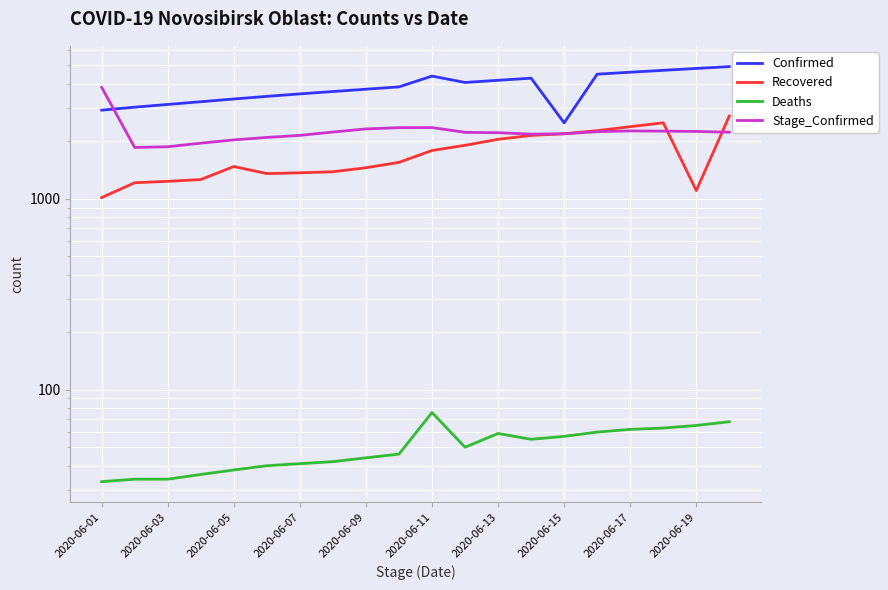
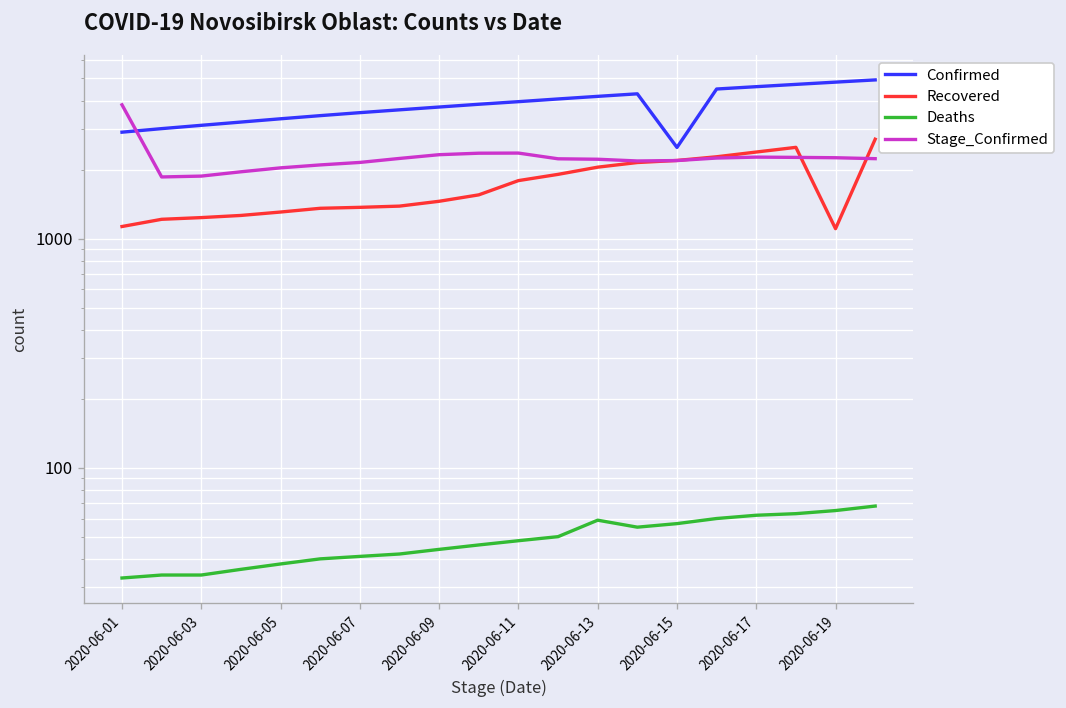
Recovered, 2020-06-01: 1000 -> 1100
Recovered, 2020-06-05: 1500 -> 1300
Confirmed, 2020-06-11: 4400 -> 4000
Deaths, 2020-06-11: 76 -> 48
